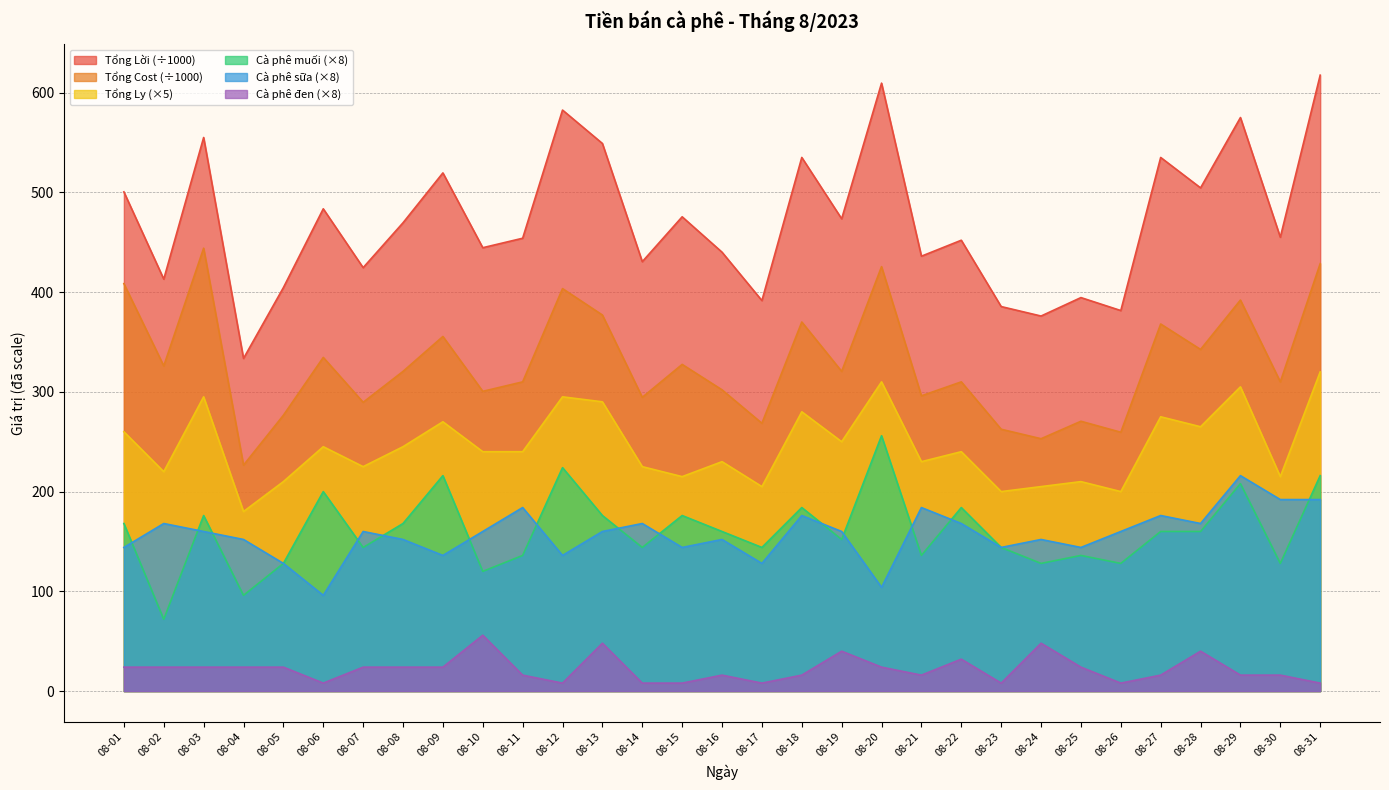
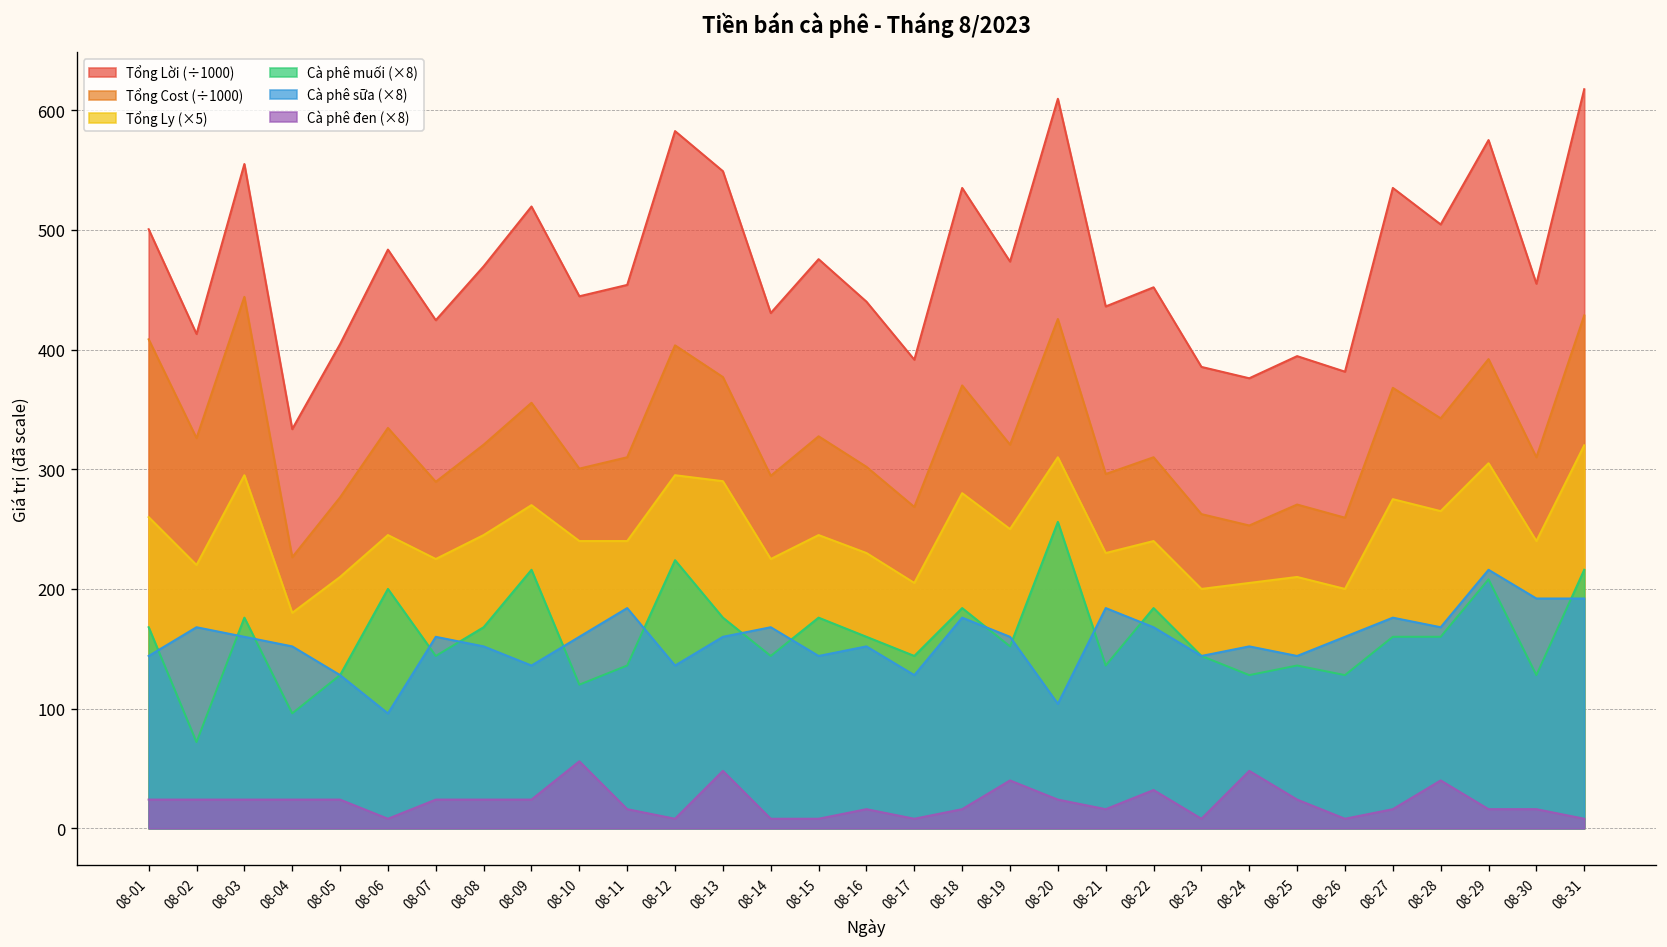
Tổng Ly (×5), 08-15: 220 -> 250
Tổng Ly (×5), 08-30: 220 -> 240
